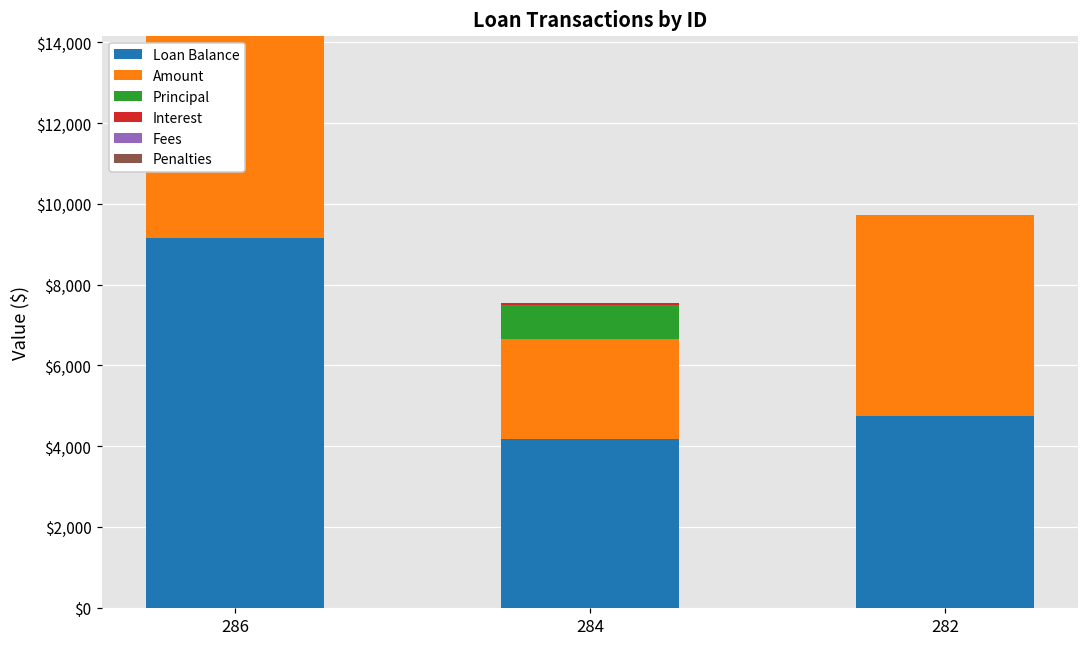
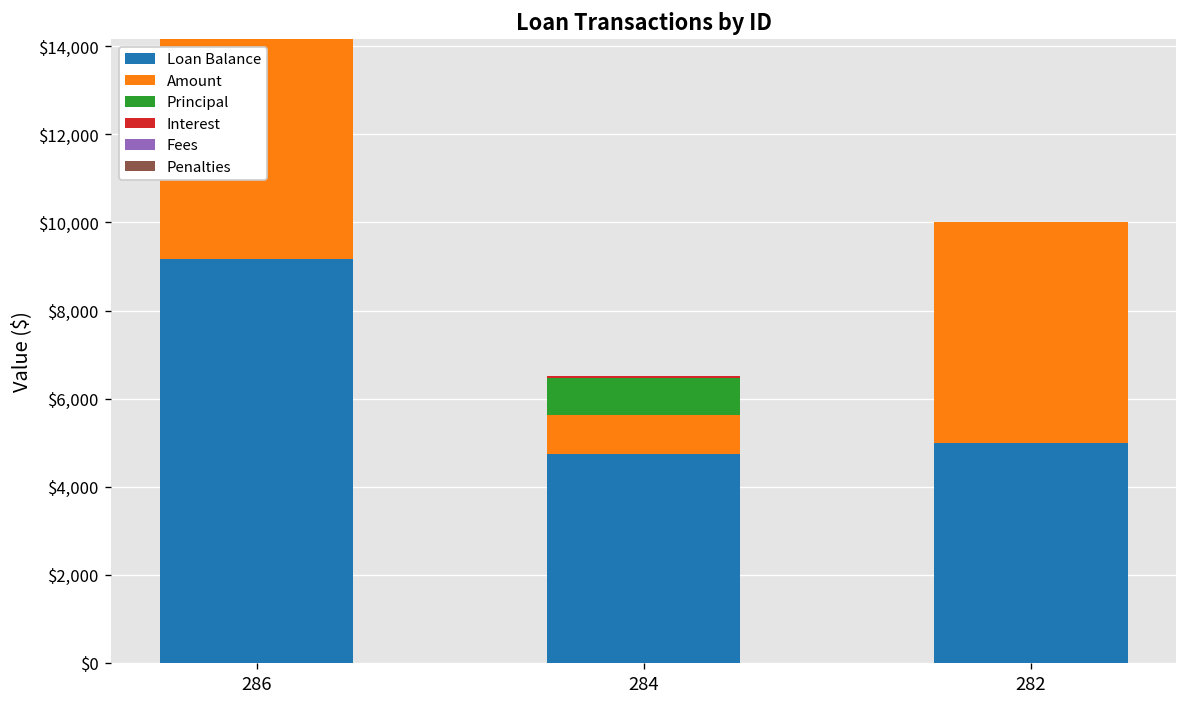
Loan Balance, 284: $4,200 -> $4,700
Amount, 284: $2,500 -> $900
Loan Balance, 282: $4,700 -> $5,000
